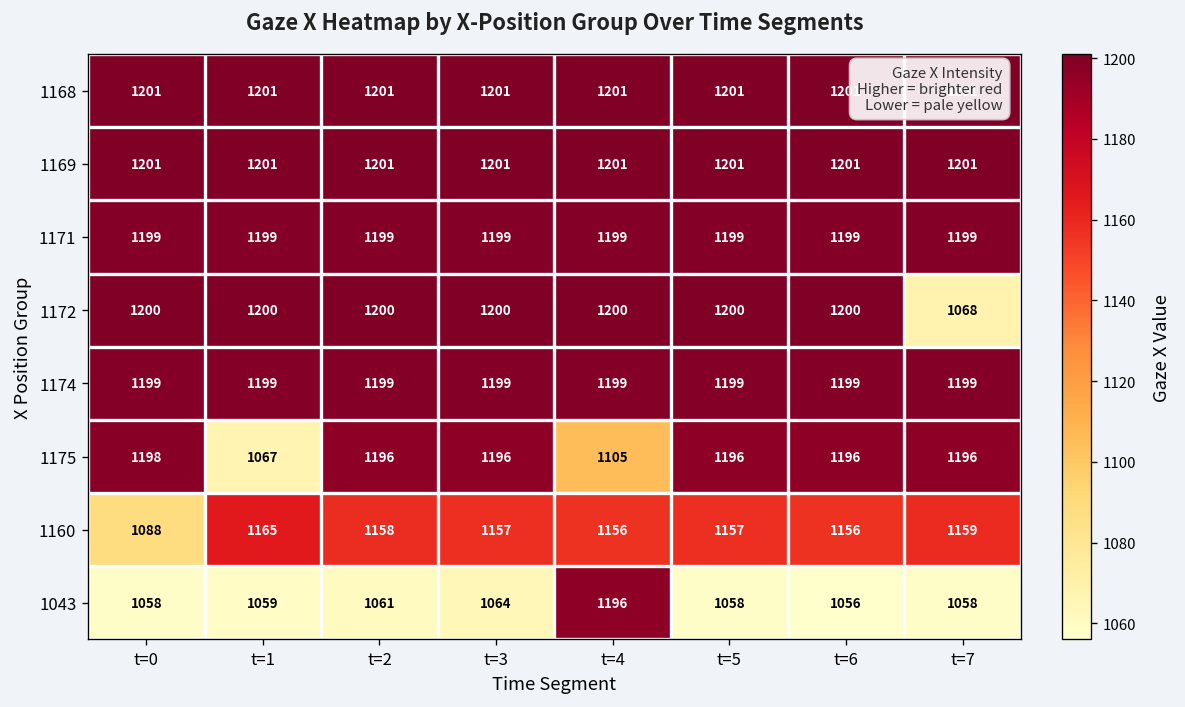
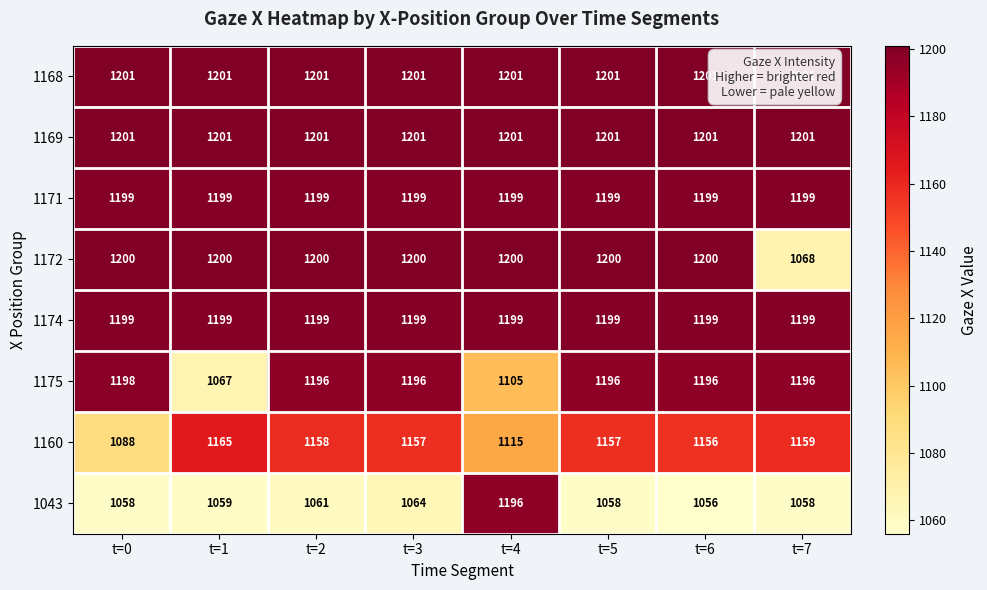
1160, t=4: 1156 -> 1115
